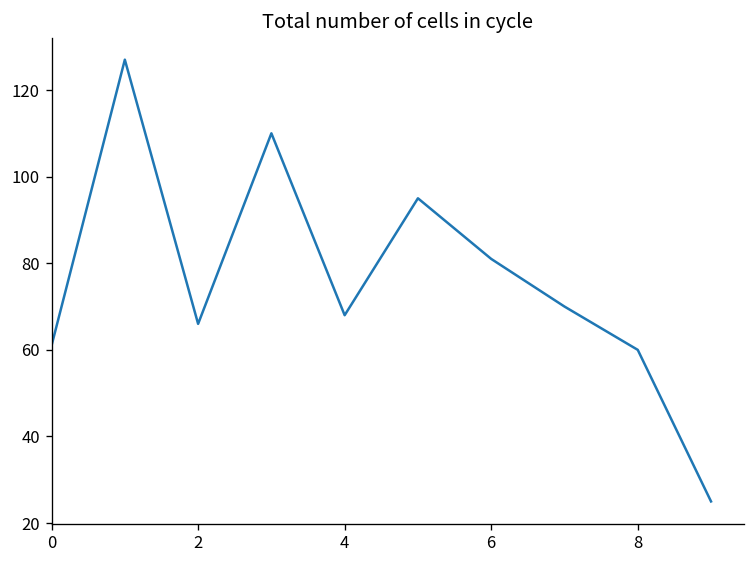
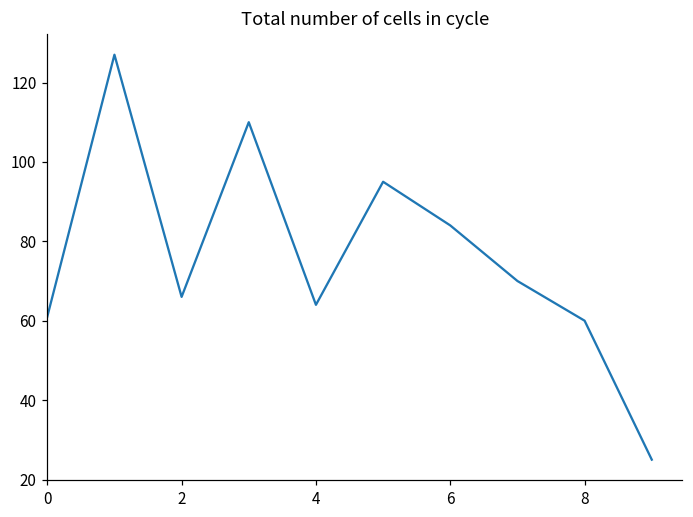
4: 68 -> 64
6: 81 -> 84
